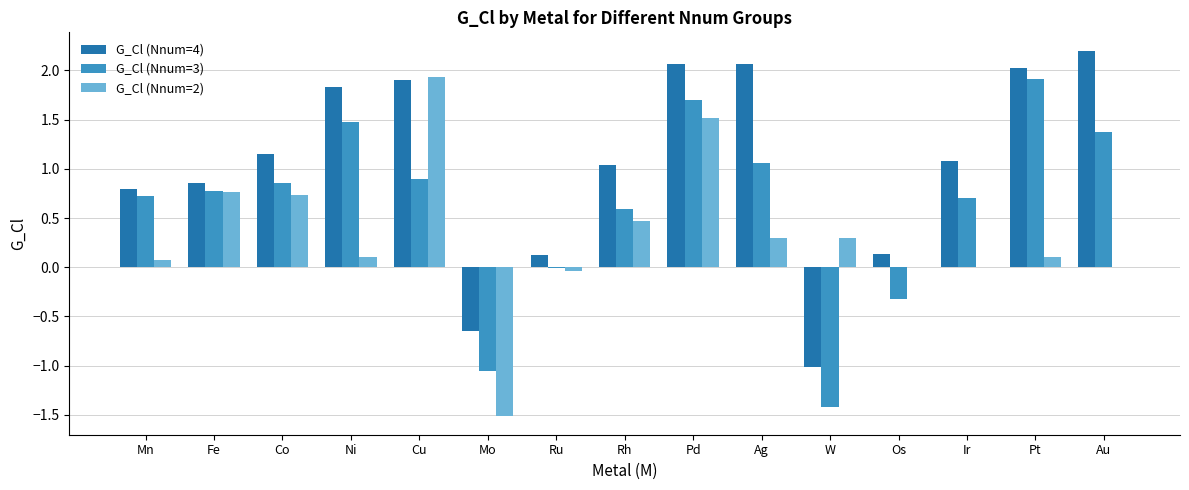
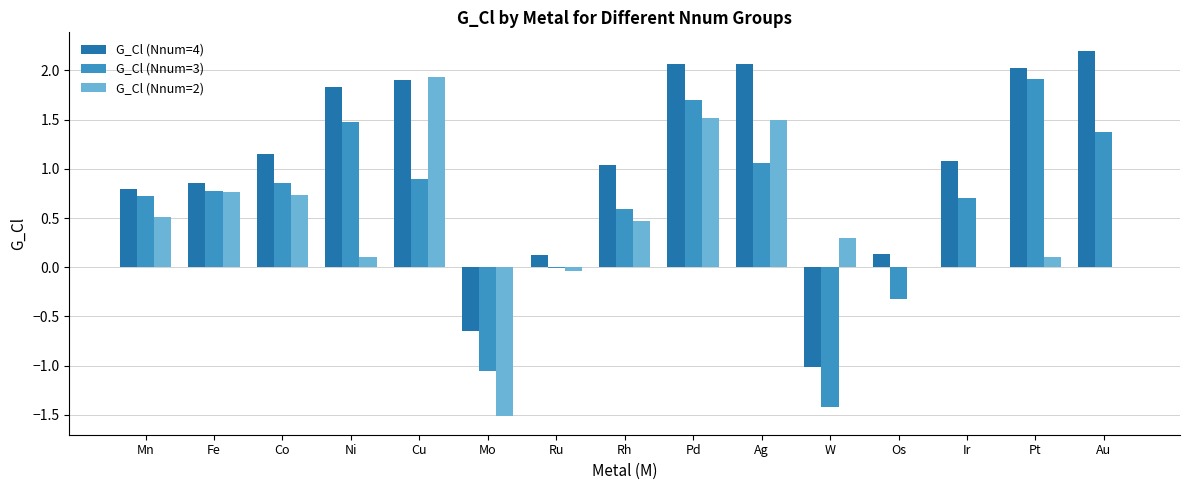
G_Cl (Nnum=2), Mn: 0.1 -> 0.5
G_Cl (Nnum=2), Ag: 0.3 -> 1.5
